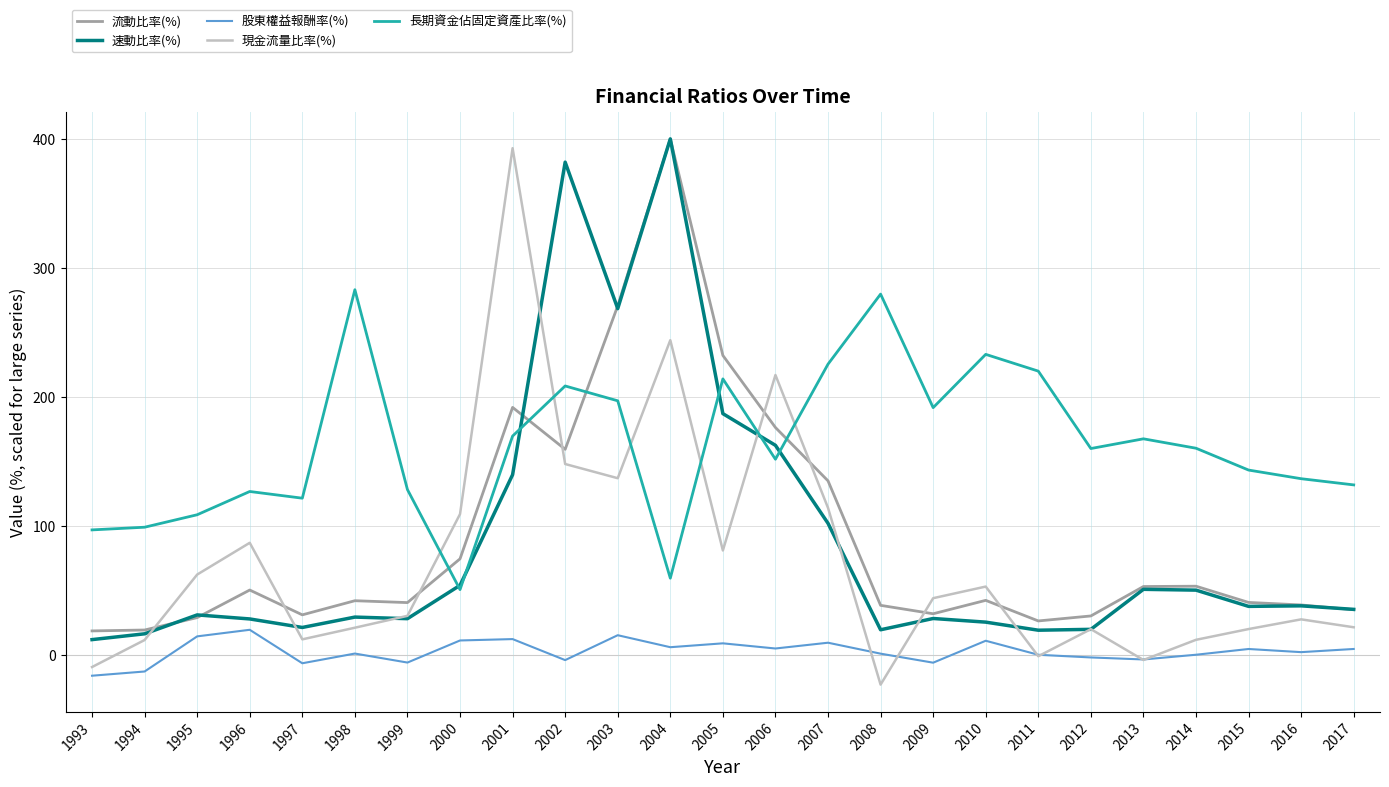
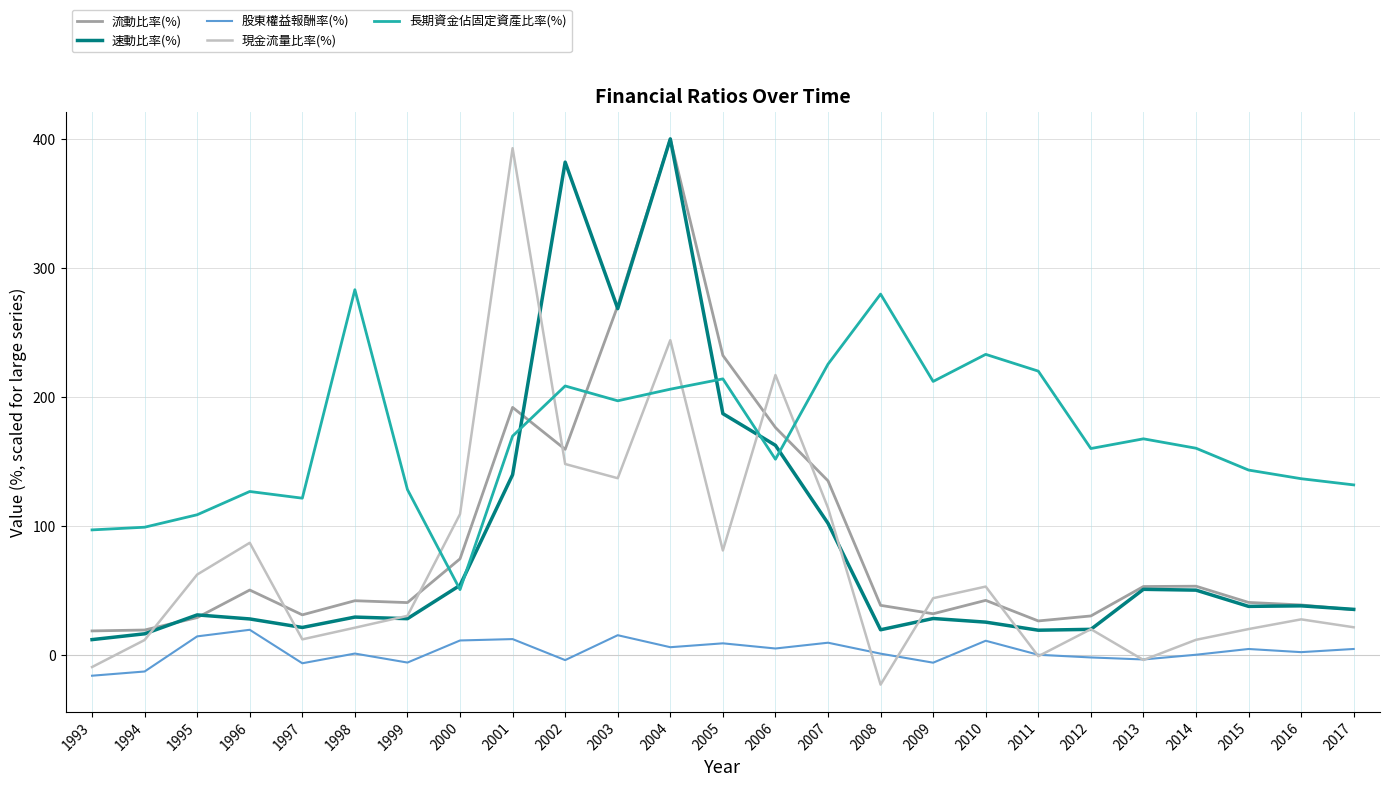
長期資金佔固定資產比率(%), 2004: 60 -> 206
長期資金佔固定資產比率(%), 2009: 192 -> 212
